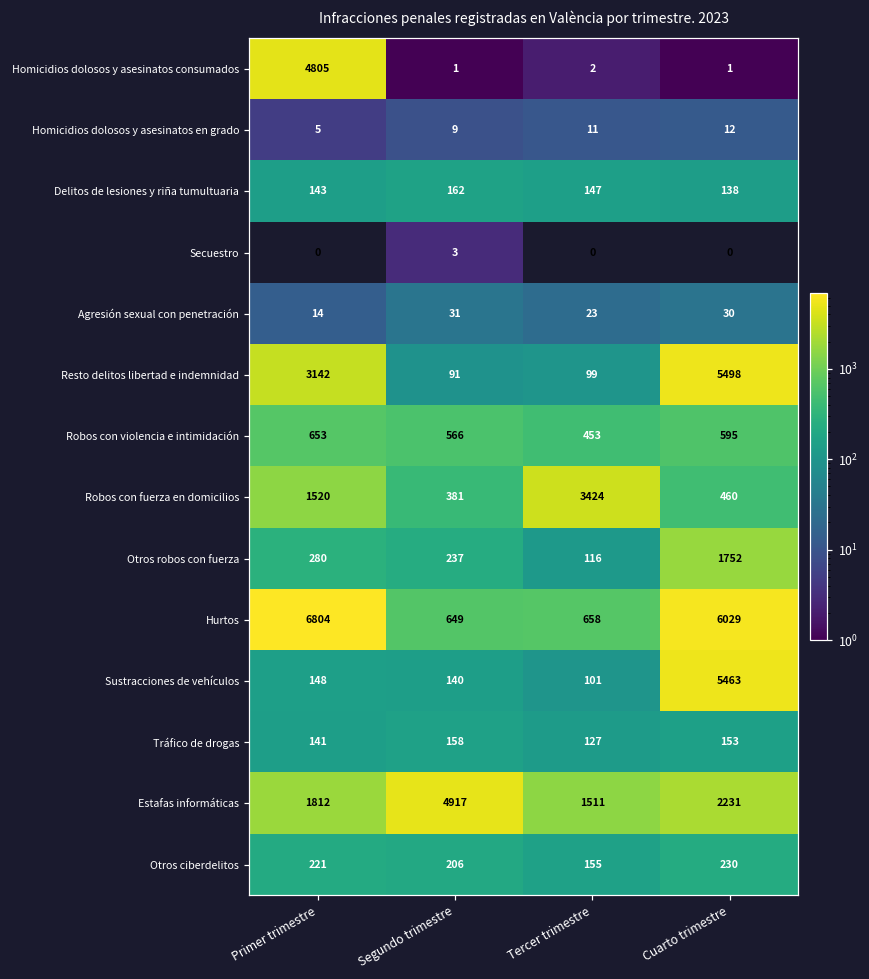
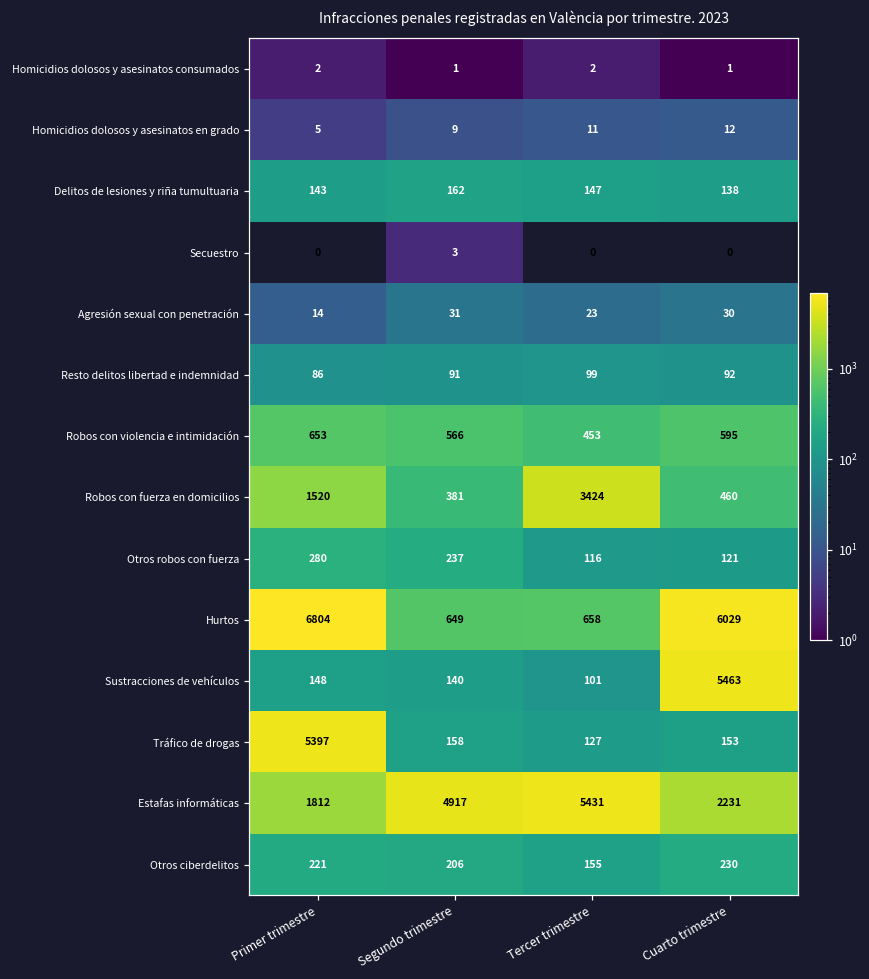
Homicidios dolosos y asesinatos consumados, Primer trimestre: 4805 -> 2
Resto delitos libertad e indemnidad, Primer trimestre: 3142 -> 86
Resto delitos libertad e indemnidad, Cuarto trimestre: 5498 -> 92
Otros robos con fuerza, Cuarto trimestre: 1752 -> 121
Tráfico de drogas, Primer trimestre: 141 -> 5397
Estafas informáticas, Tercer trimestre: 1511 -> 5431
